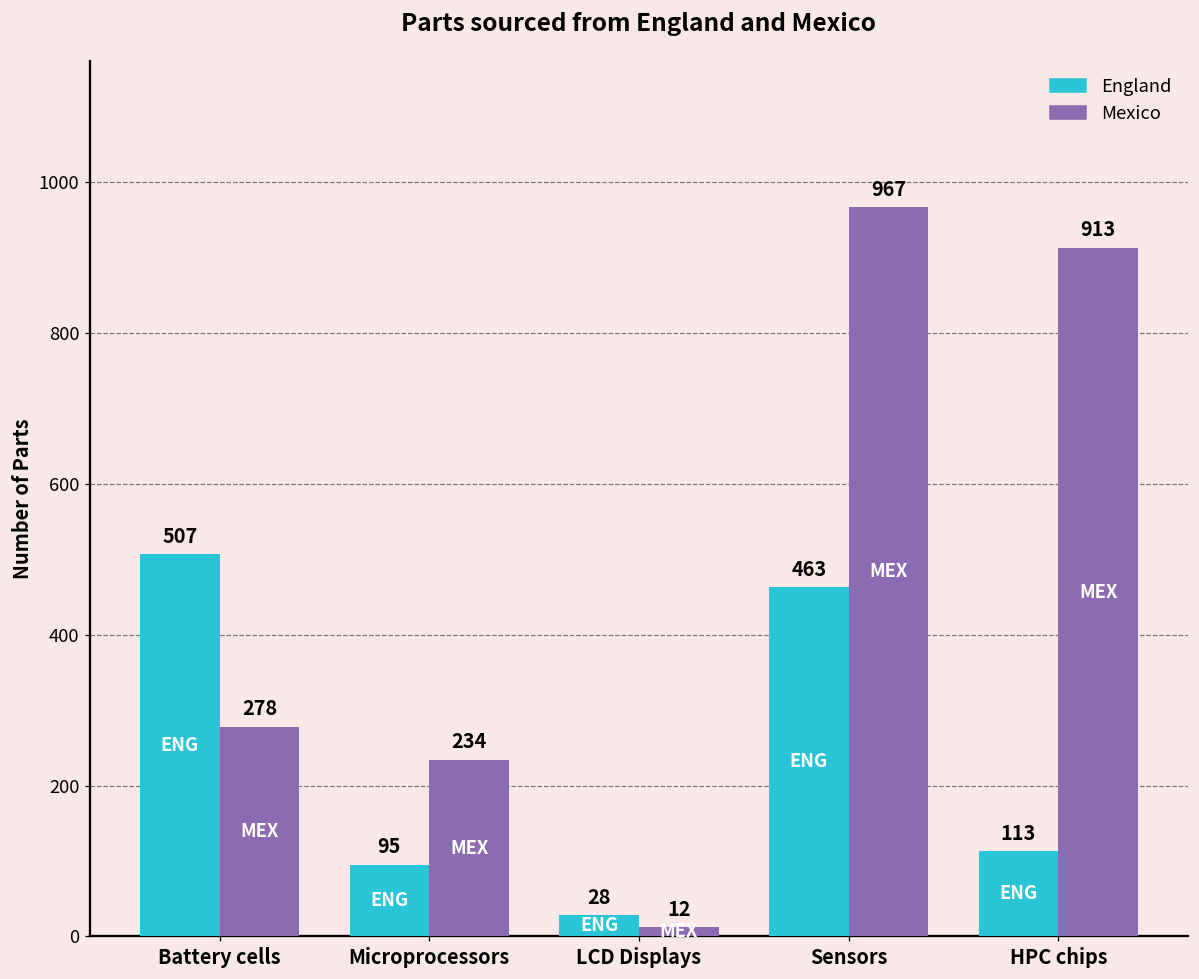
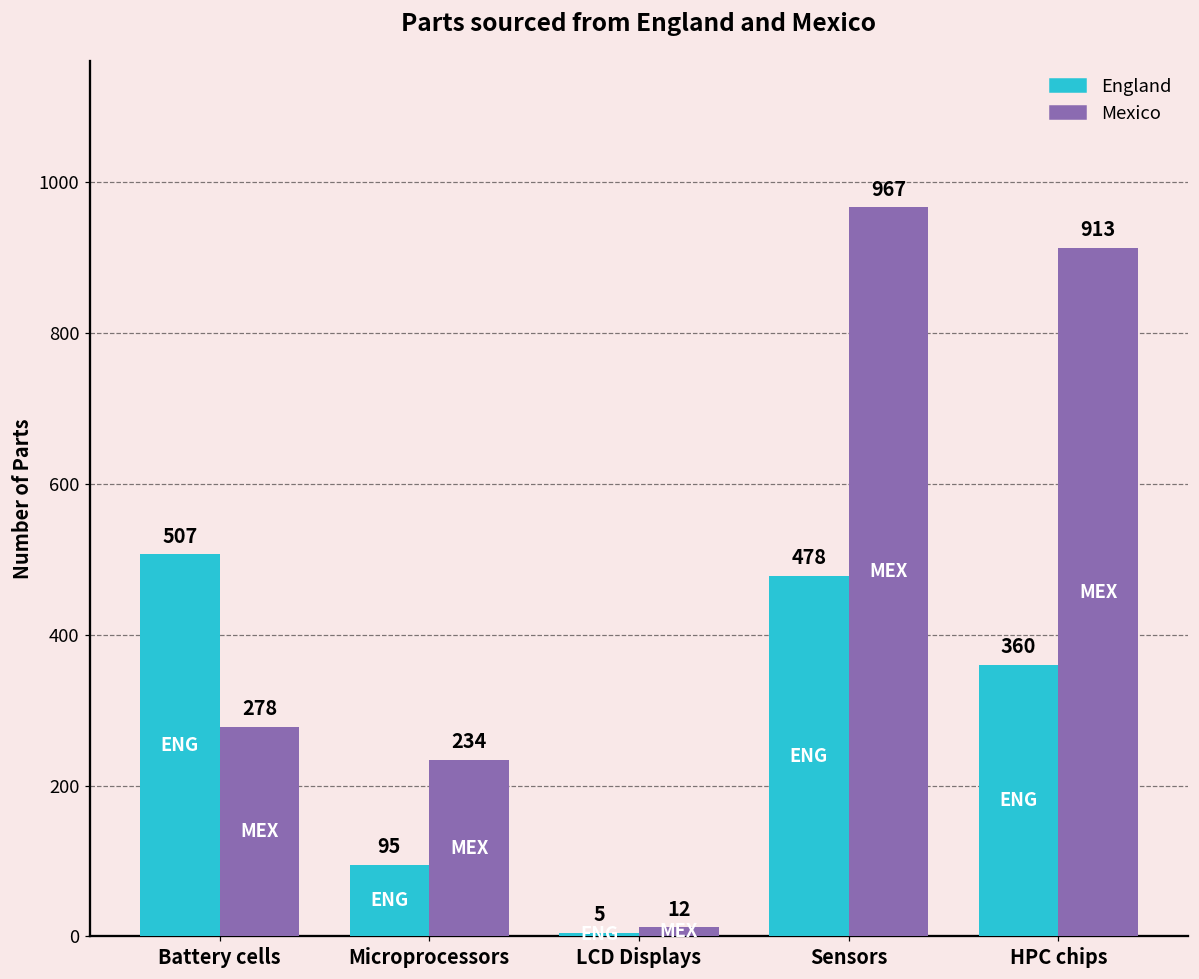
England, LCD Displays: 28 -> 5
England, Sensors: 463 -> 478
England, HPC chips: 113 -> 360
